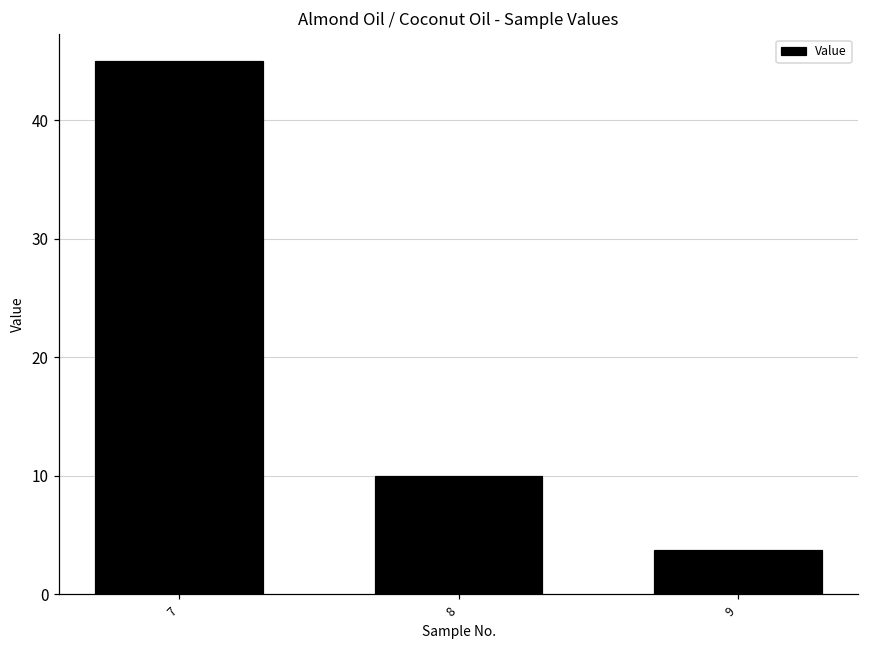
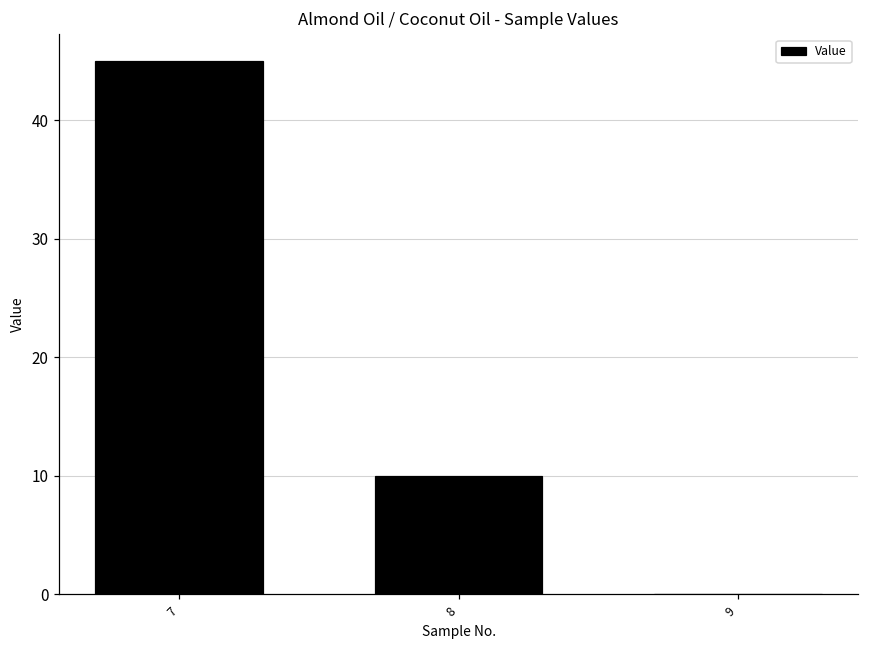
9: 3.8 -> 0.0
